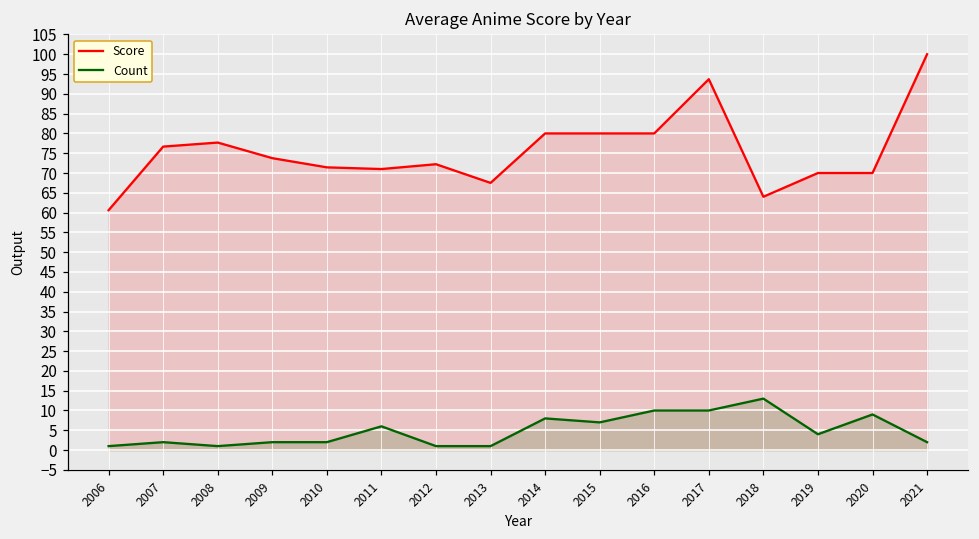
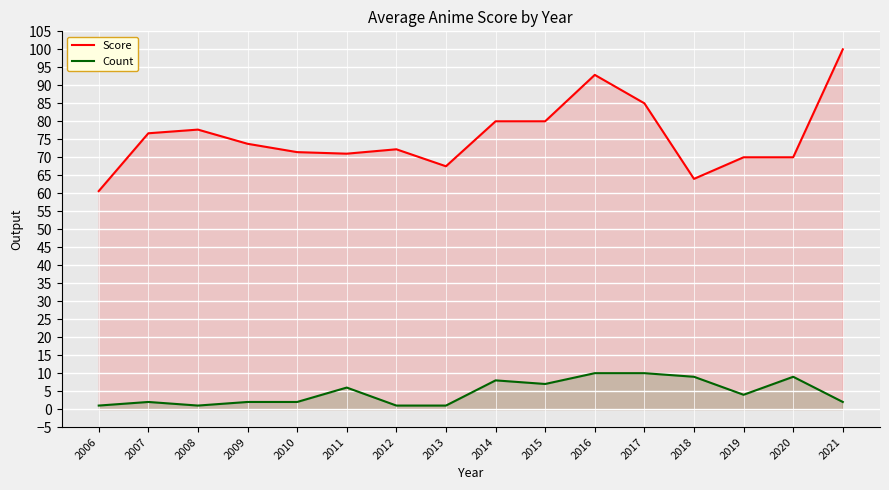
Score, 2016: 80 -> 93
Score, 2017: 94 -> 85
Count, 2018: 13 -> 9
